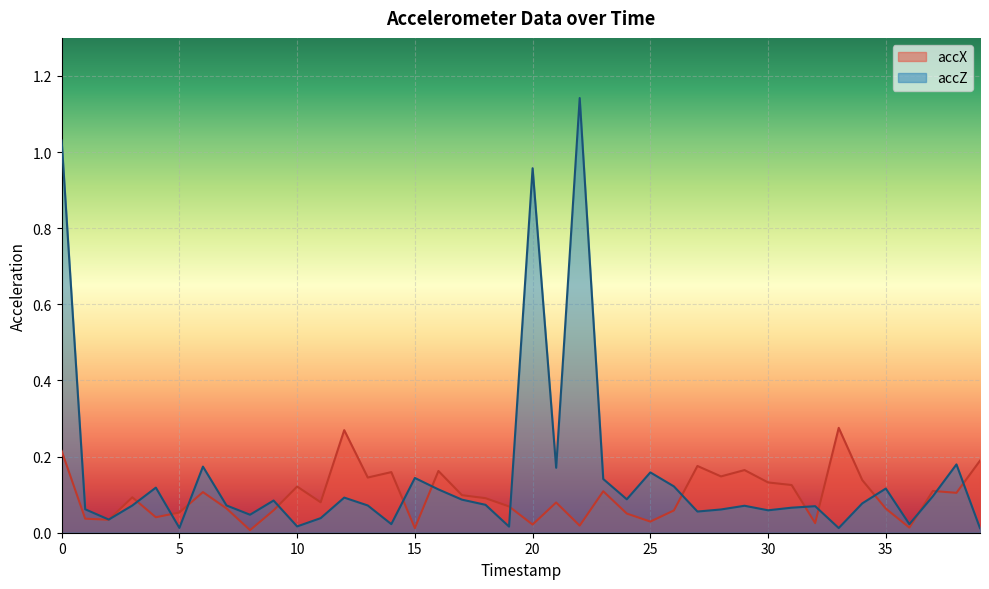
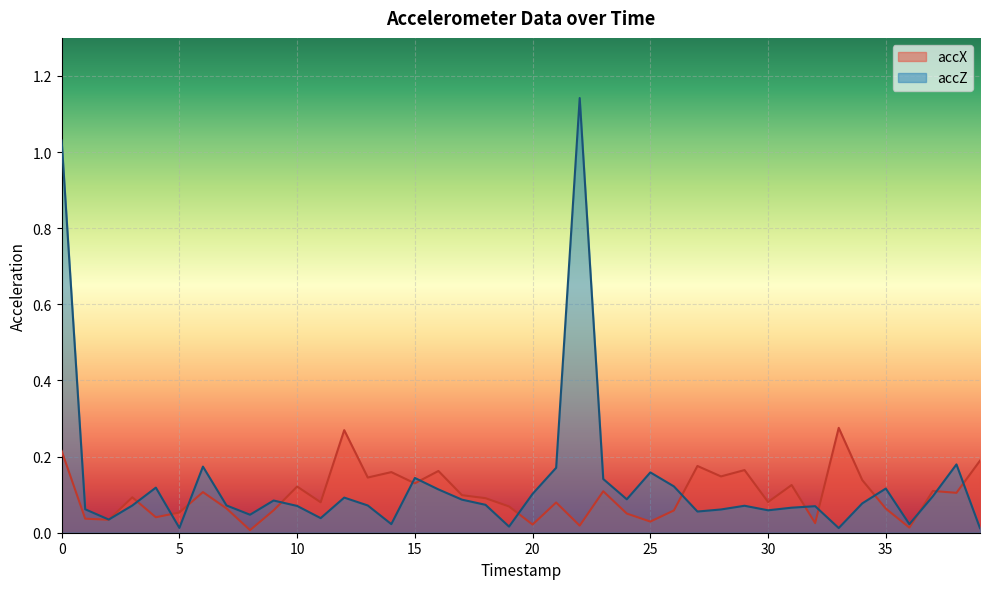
accZ, 10: 0.02 -> 0.07
accX, 15: 0.01 -> 0.13
accZ, 20: 0.96 -> 0.10
accX, 30: 0.13 -> 0.08
